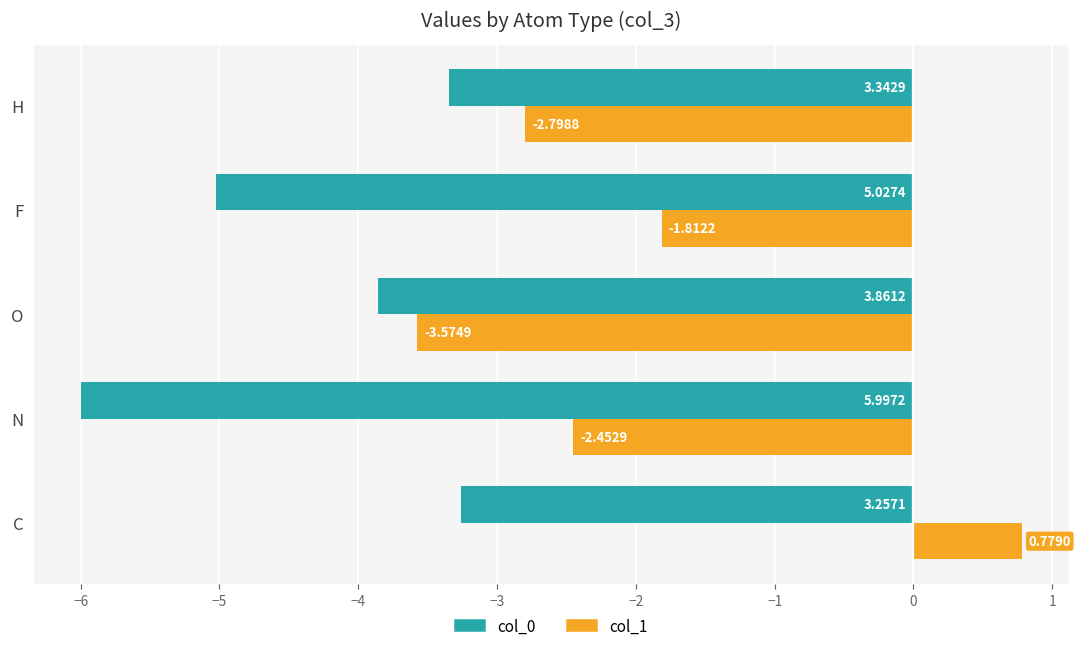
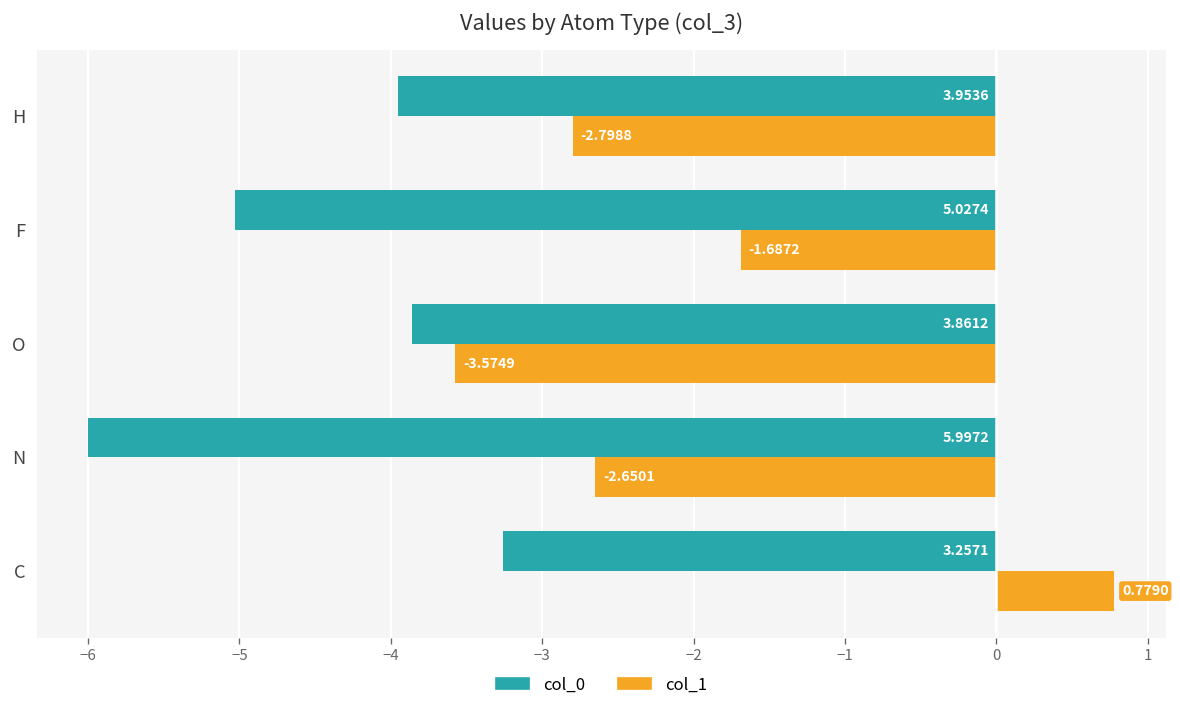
col_0, H: 3.3429 -> 3.9536
col_1, F: -1.8122 -> -1.6872
col_1, N: -2.4529 -> -2.6501
